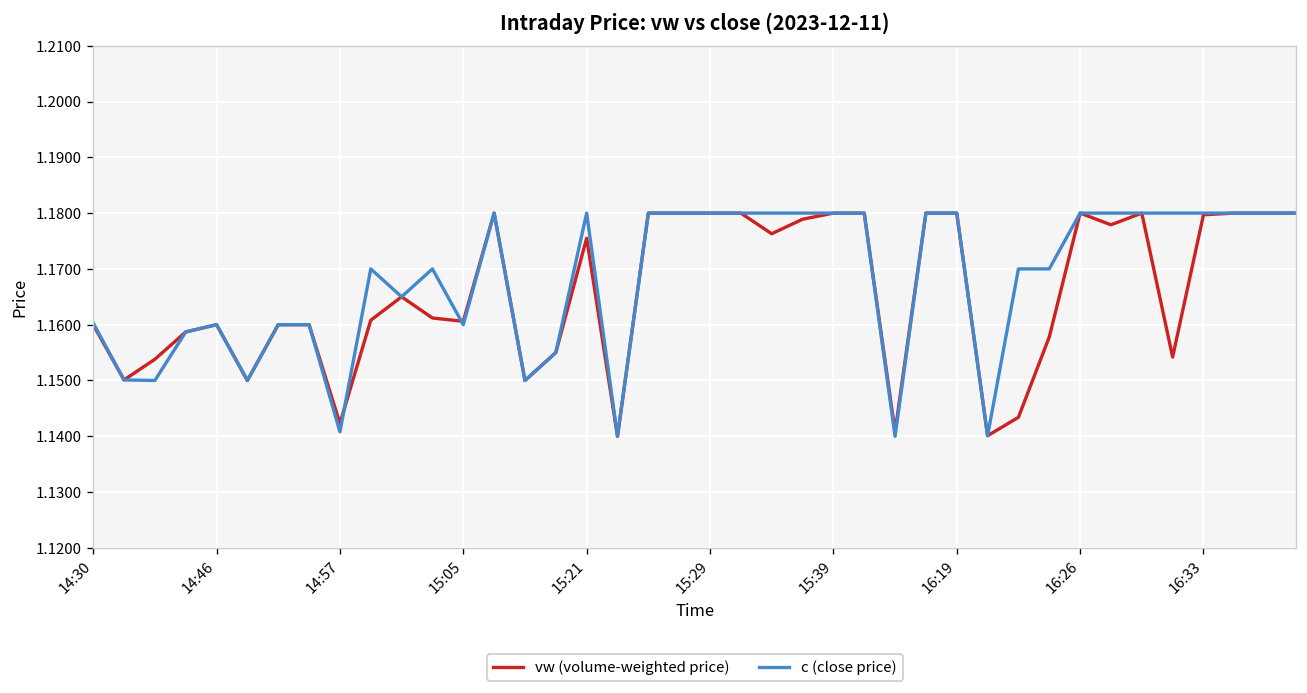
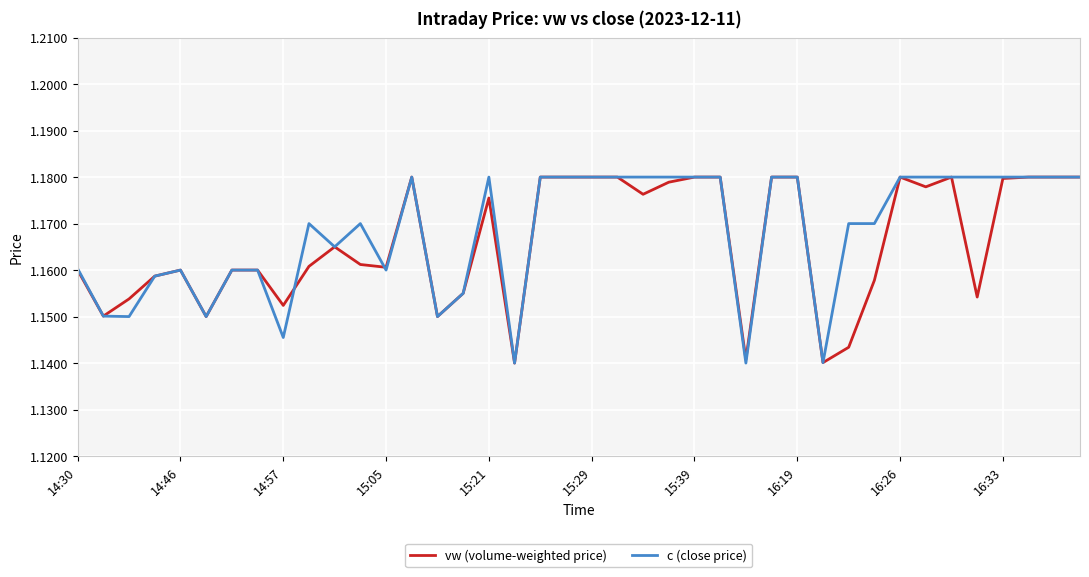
vw (volume-weighted price), 14:57: 1.142 -> 1.152
c (close price), 14:57: 1.141 -> 1.146
